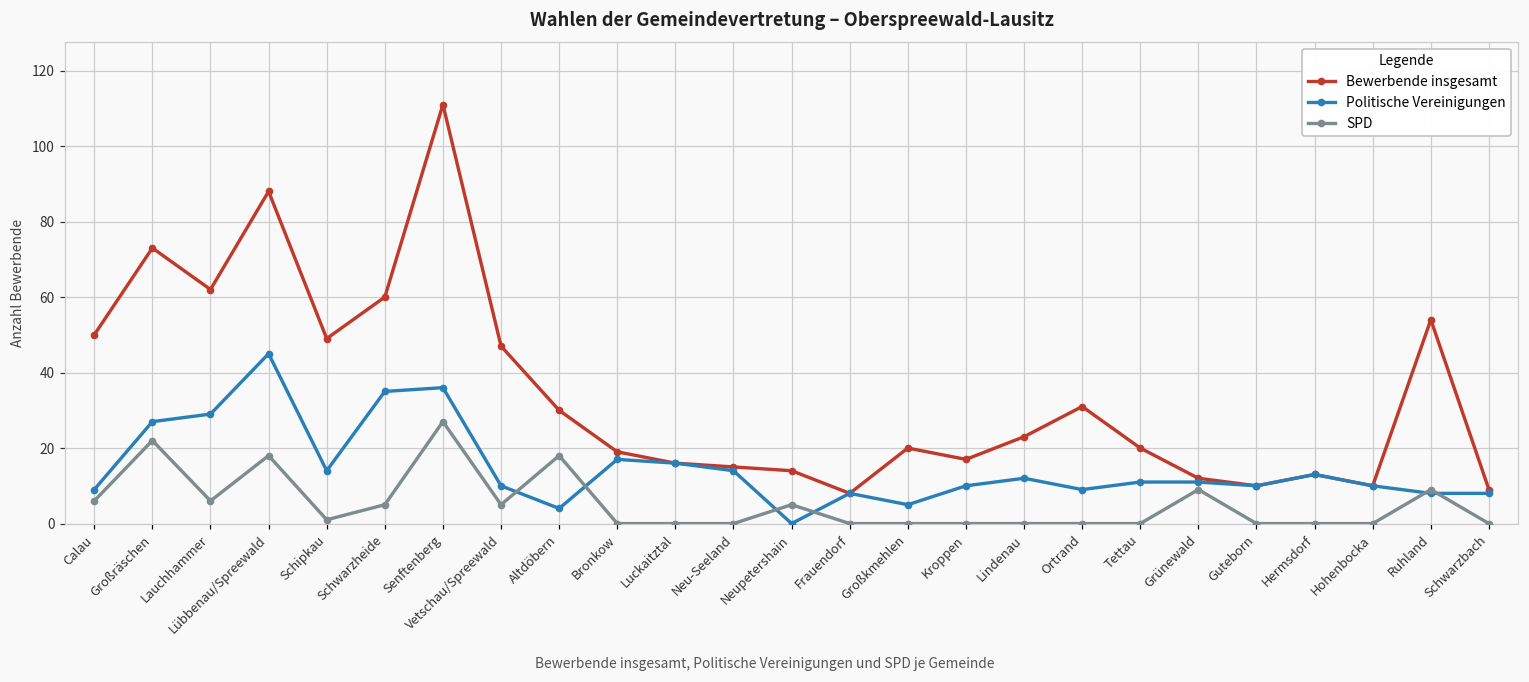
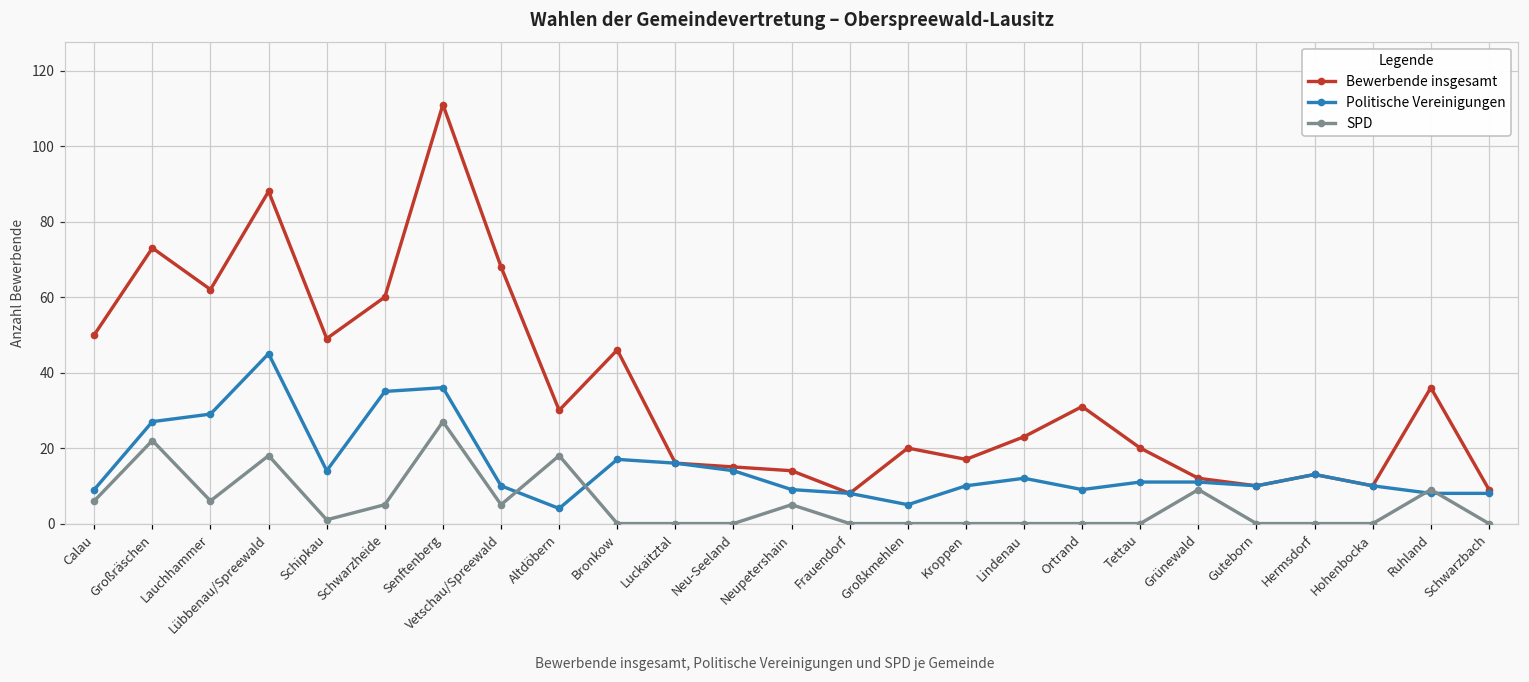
Bewerbende insgesamt, Vetschau/Spreewald: 47 -> 68
Bewerbende insgesamt, Bronkow: 19 -> 46
Politische Vereinigungen, Neupetershain: 0 -> 9
Bewerbende insgesamt, Ruhland: 54 -> 36
